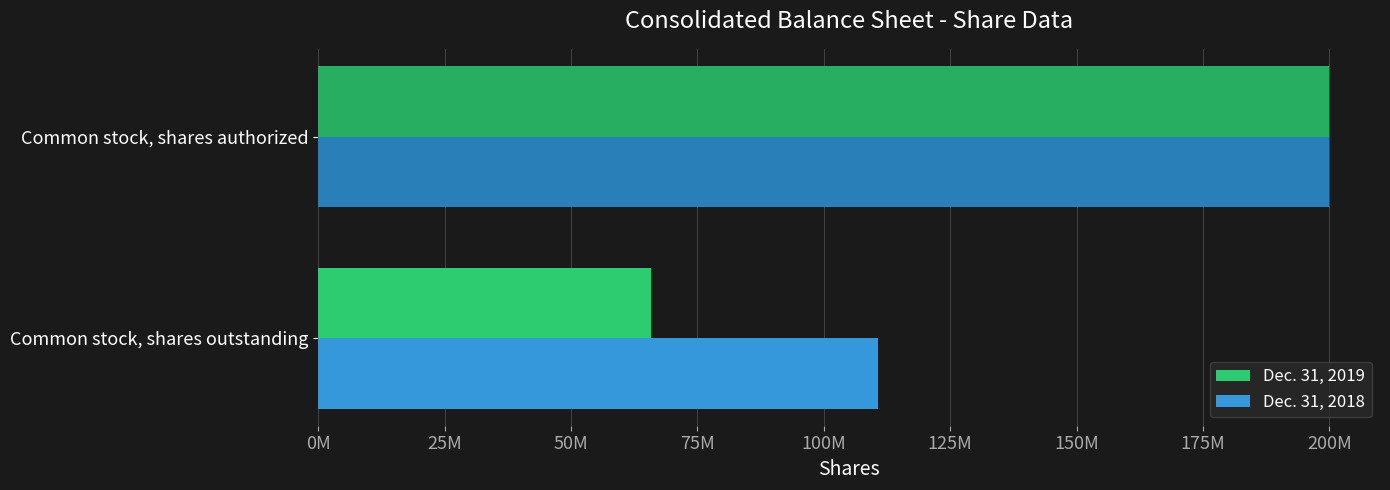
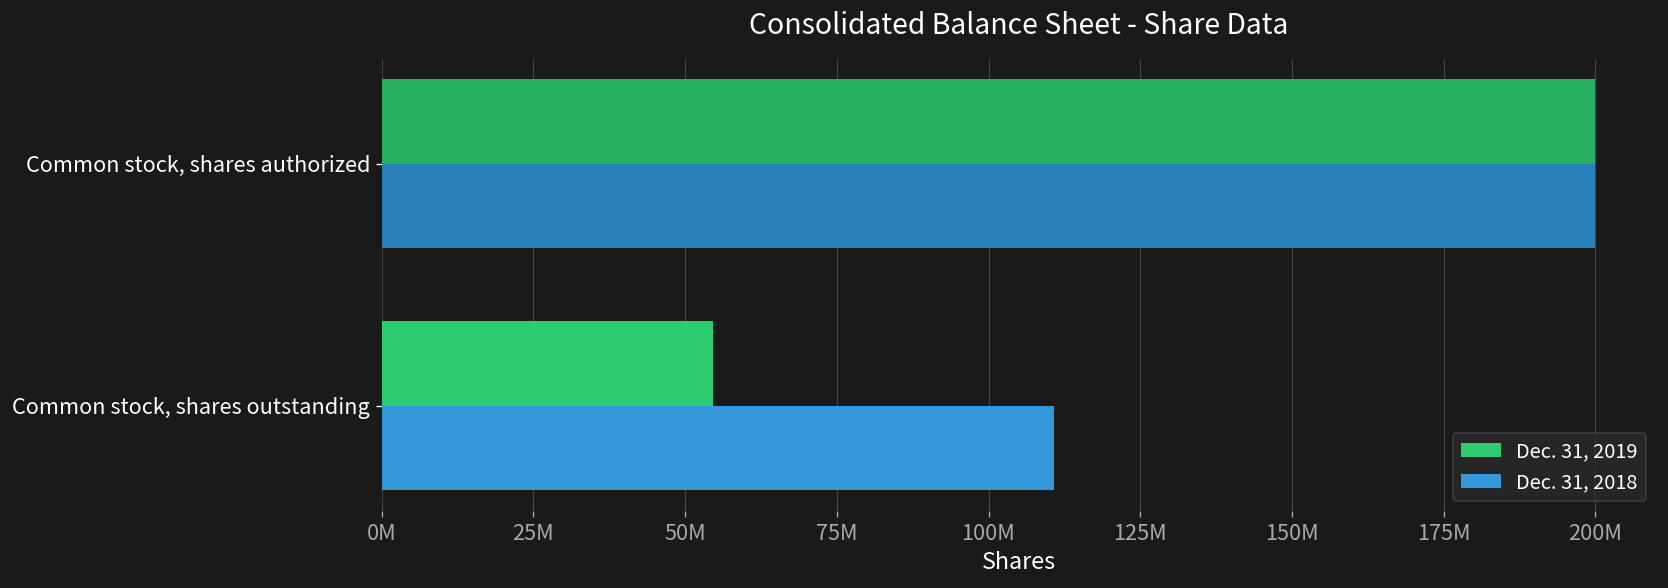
Dec. 31, 2019, Common stock, shares outstanding: 66000000 -> 55000000
